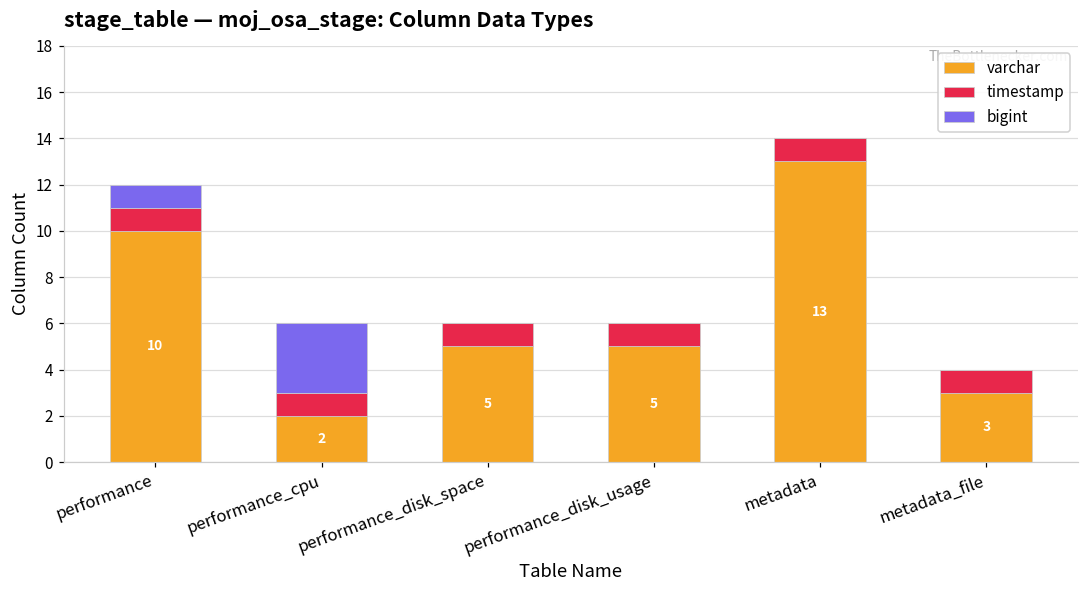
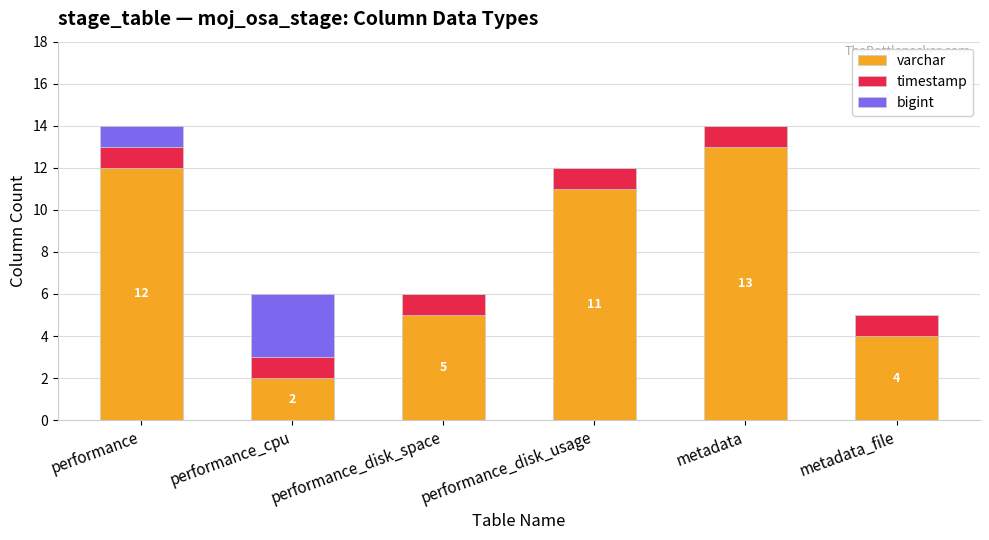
varchar, performance: 10 -> 12
varchar, performance_disk_usage: 5 -> 11
varchar, metadata_file: 3 -> 4
